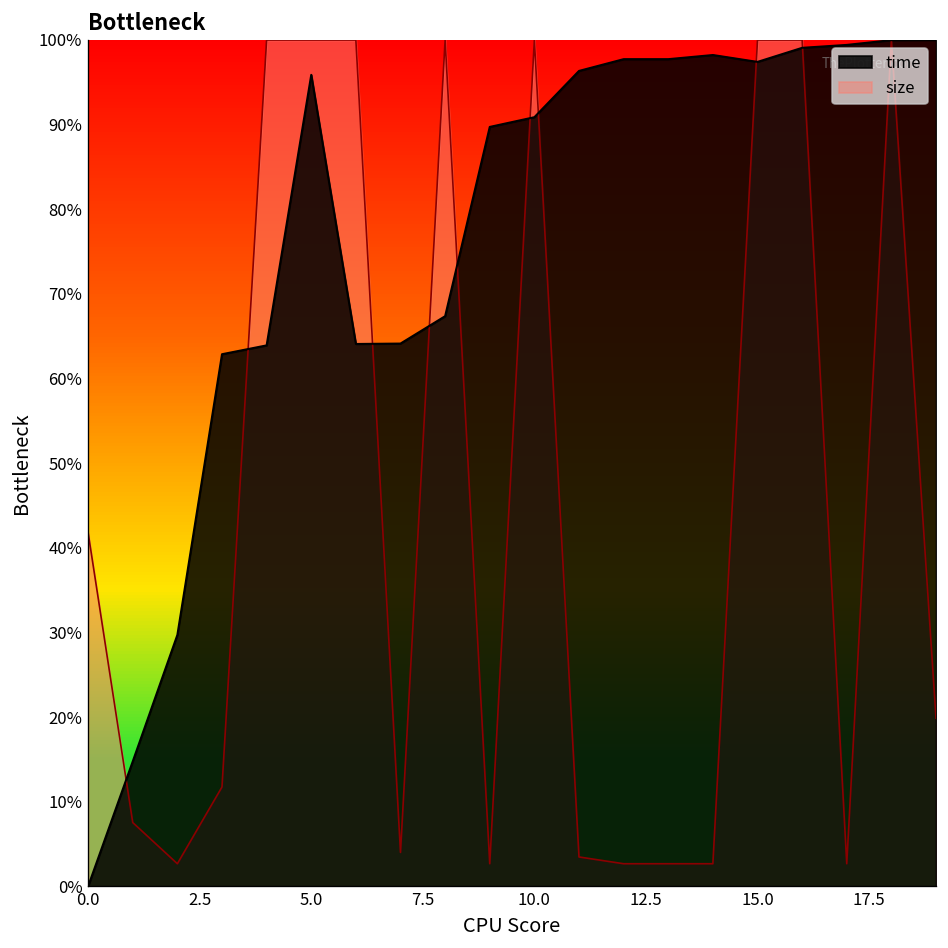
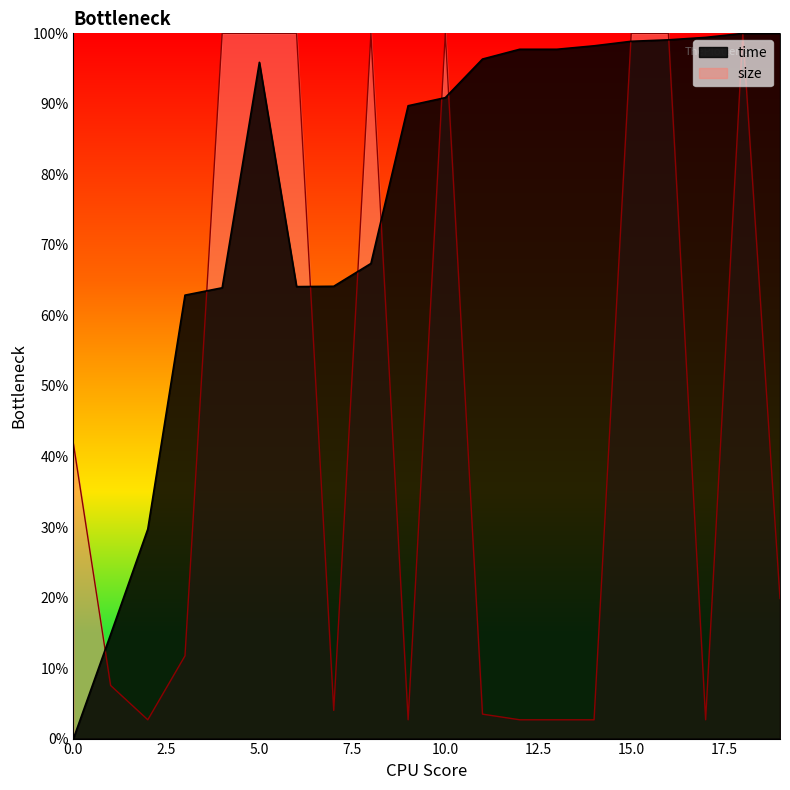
time, 15.0: 97% -> 99%
